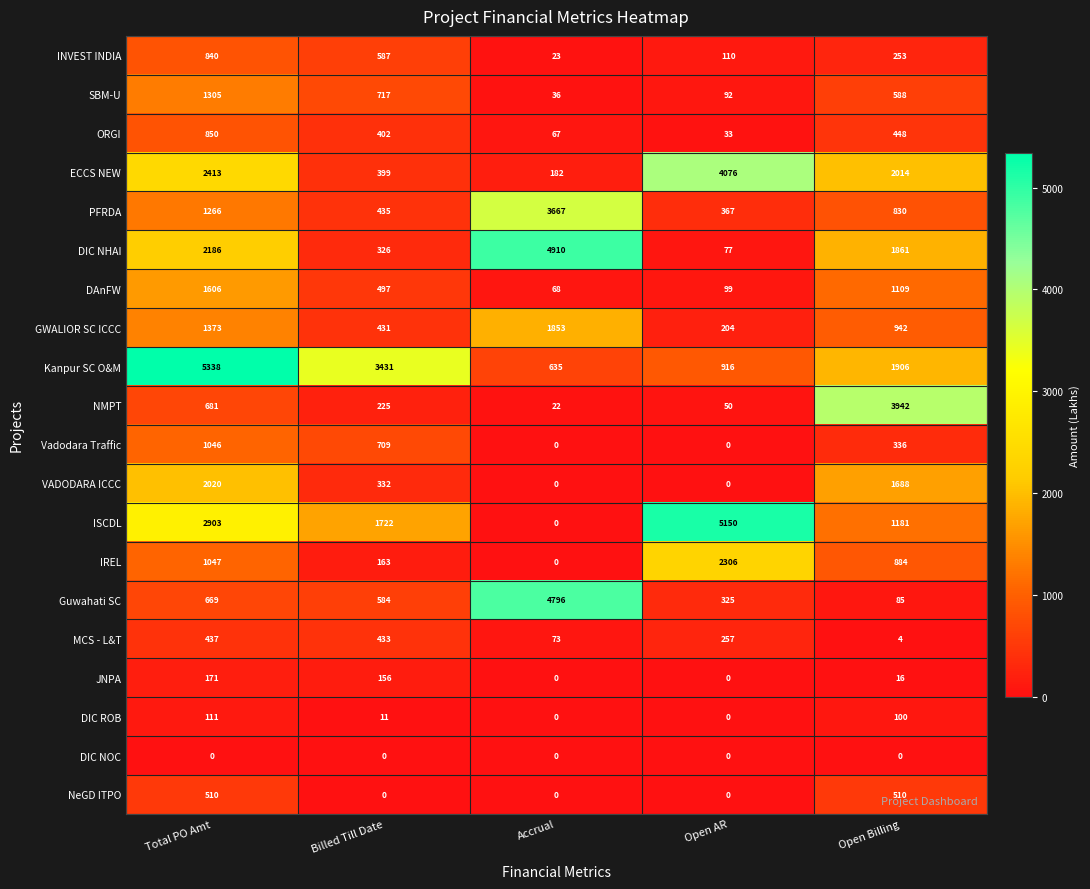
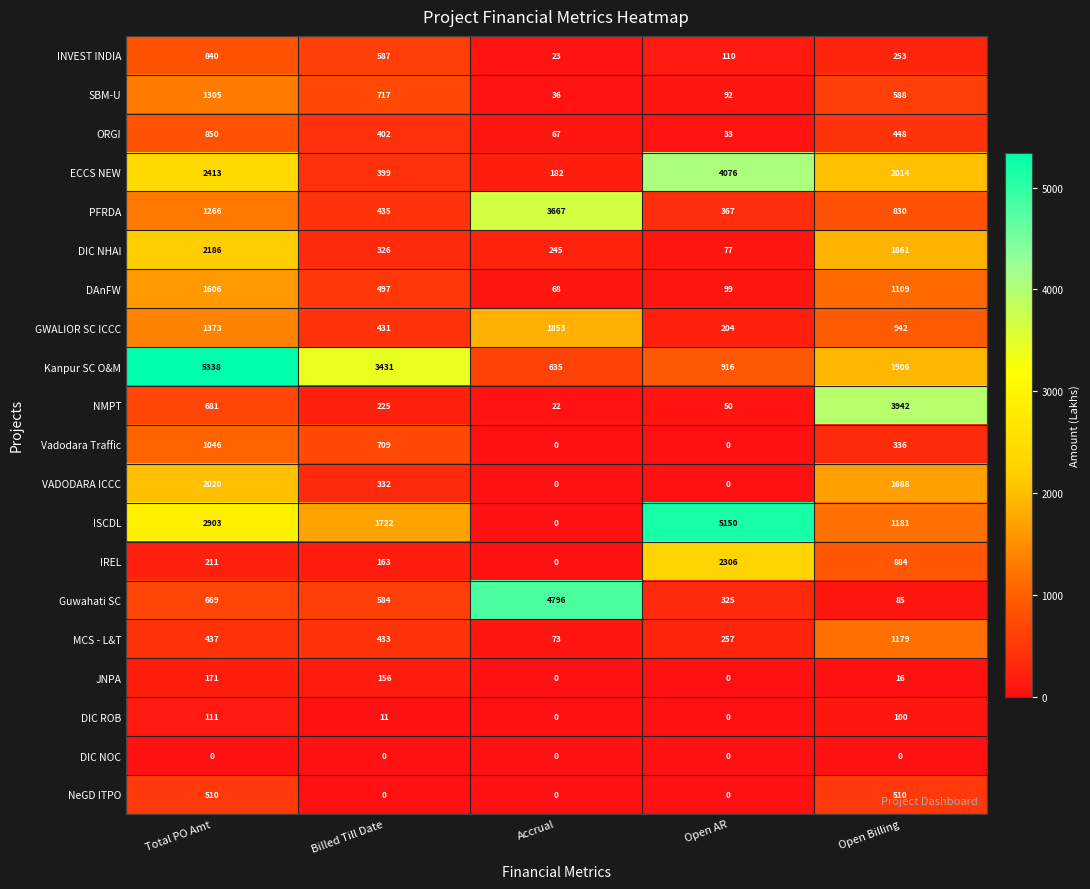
DIC NHAI, Accrual: 4910 -> 245
IREL, Total PO Amt: 1047 -> 211
MCS - L&T, Open Billing: 4 -> 1179
